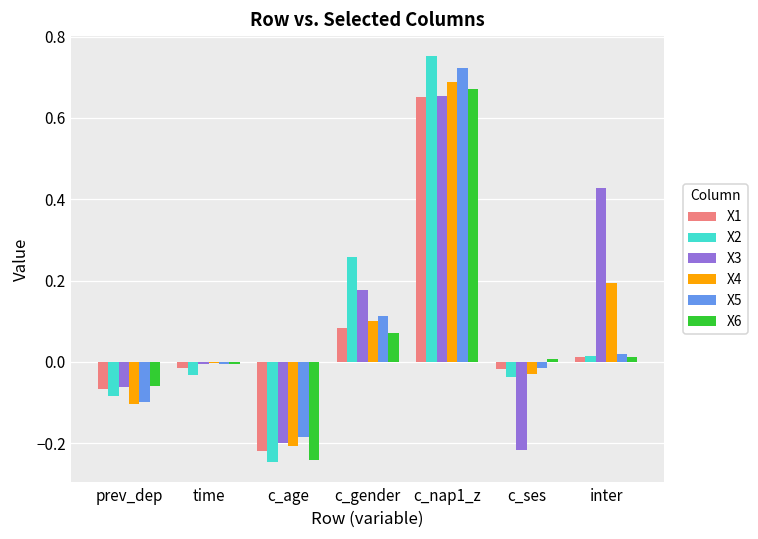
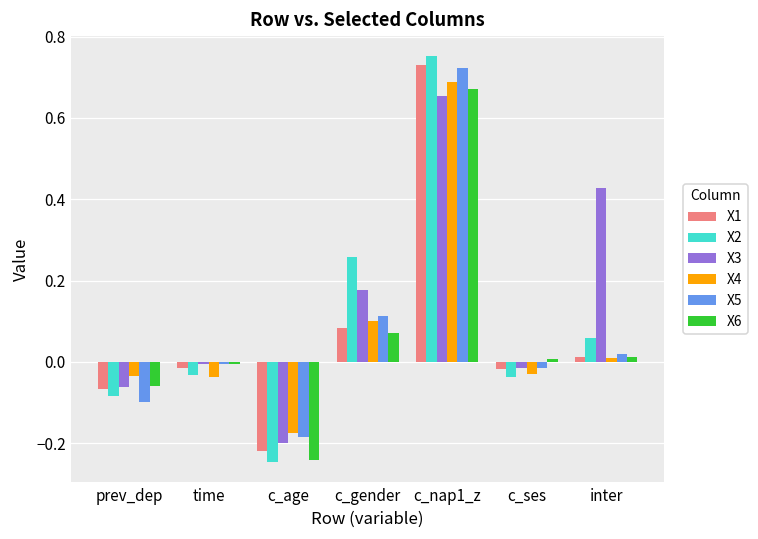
X4, prev_dep: -0.10 -> -0.03
X4, time: 0.00 -> -0.04
X4, c_age: -0.21 -> -0.17
X1, c_nap1_z: 0.65 -> 0.73
X3, c_ses: -0.22 -> -0.01
X2, inter: 0.02 -> 0.06
X4, inter: 0.19 -> 0.01
